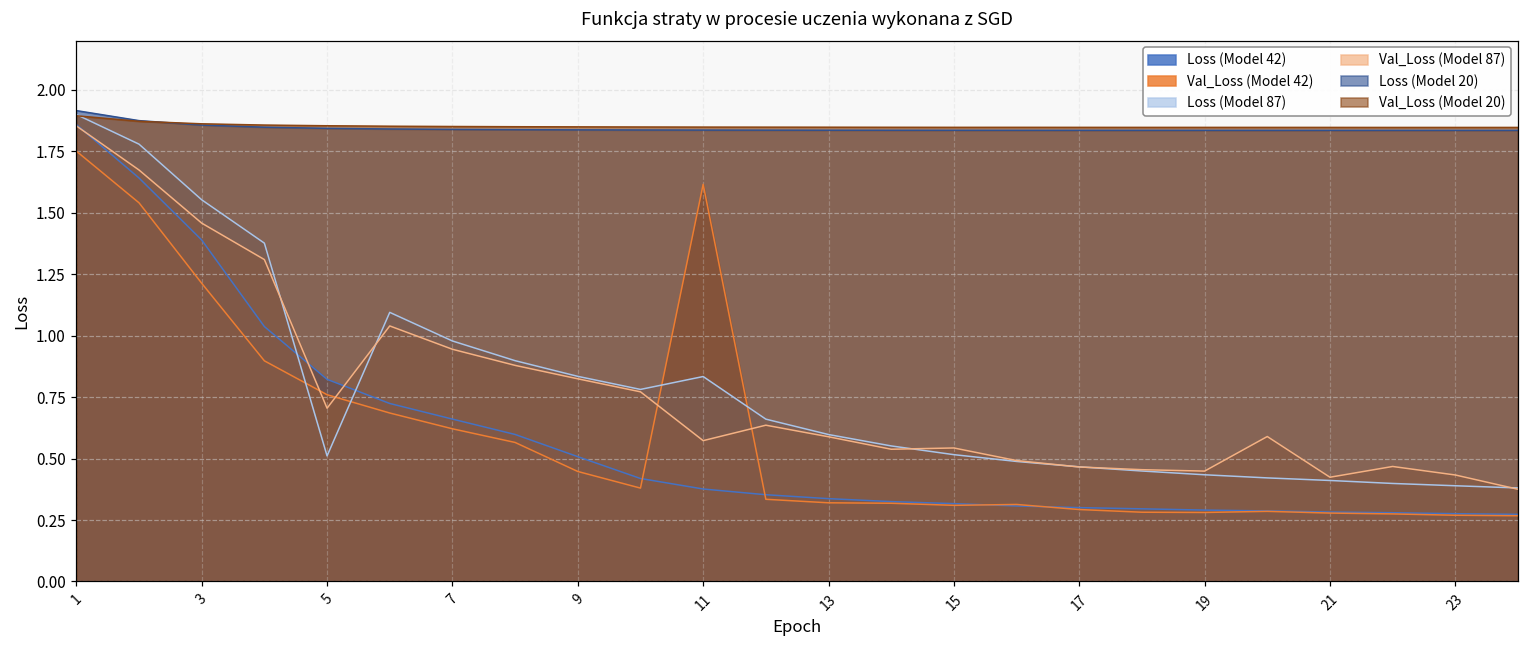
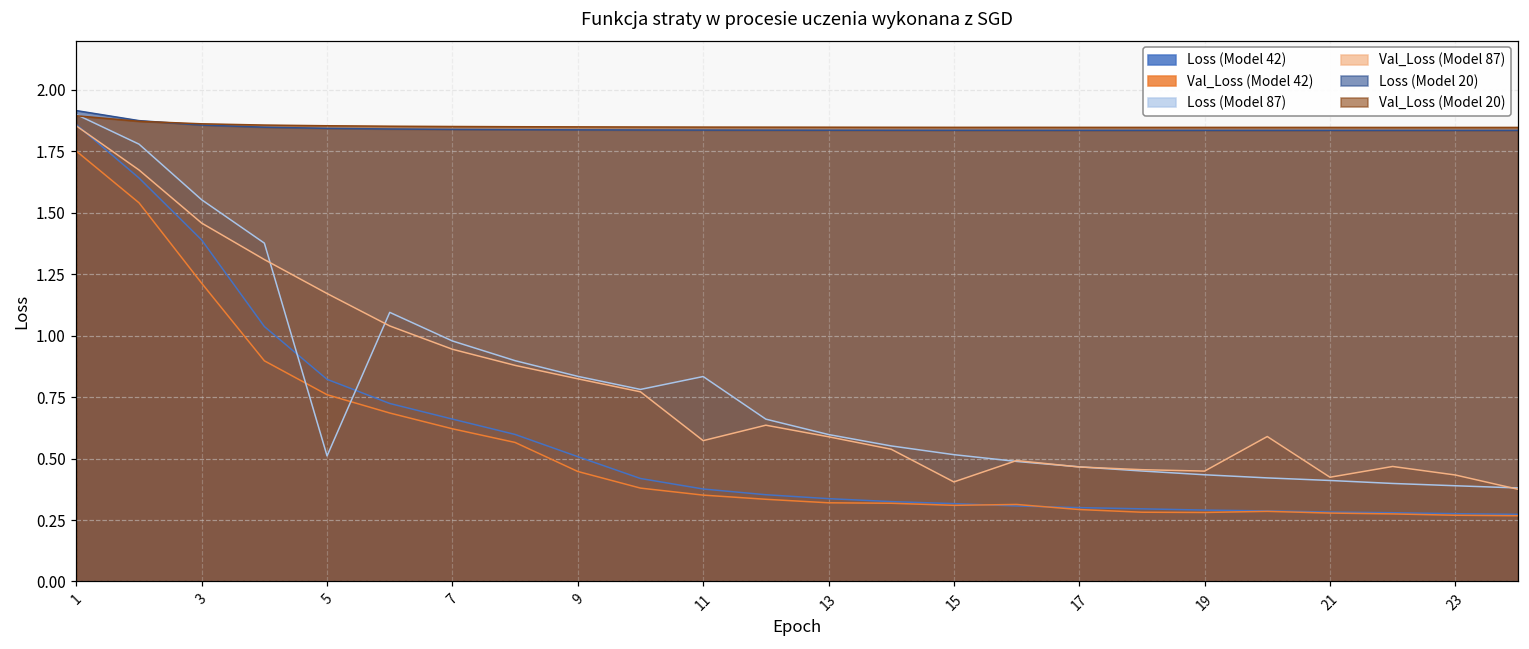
Val_Loss (Model 87), 5: 0.70 -> 1.17
Val_Loss (Model 42), 11: 1.62 -> 0.35
Val_Loss (Model 87), 15: 0.54 -> 0.40
